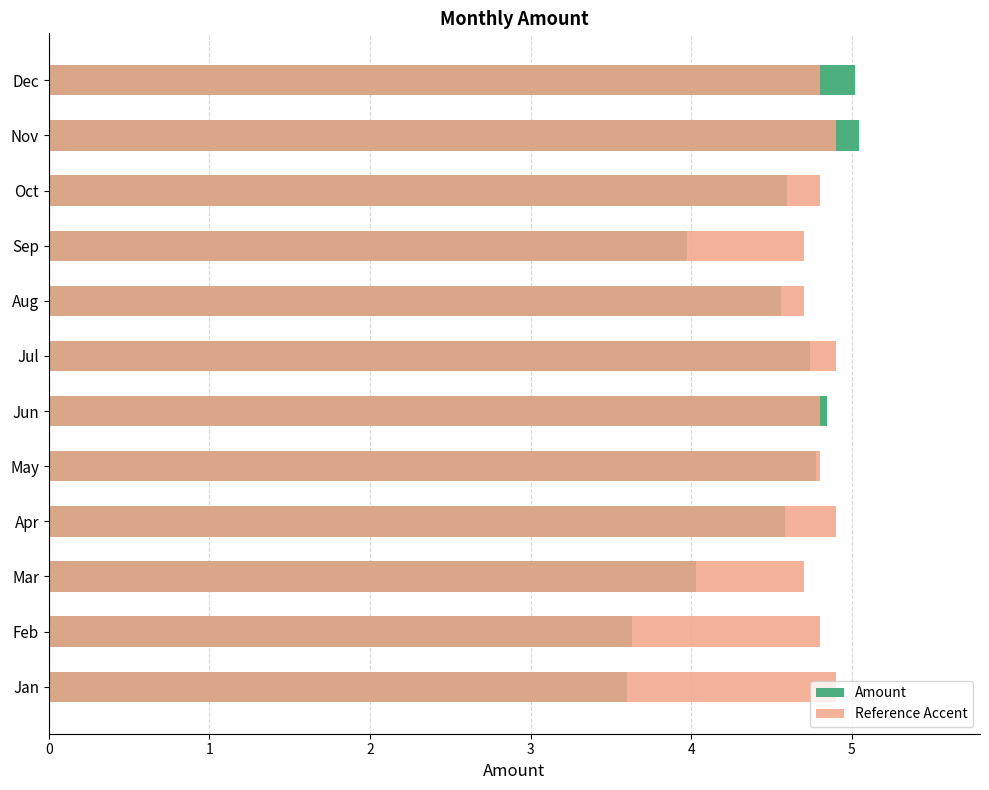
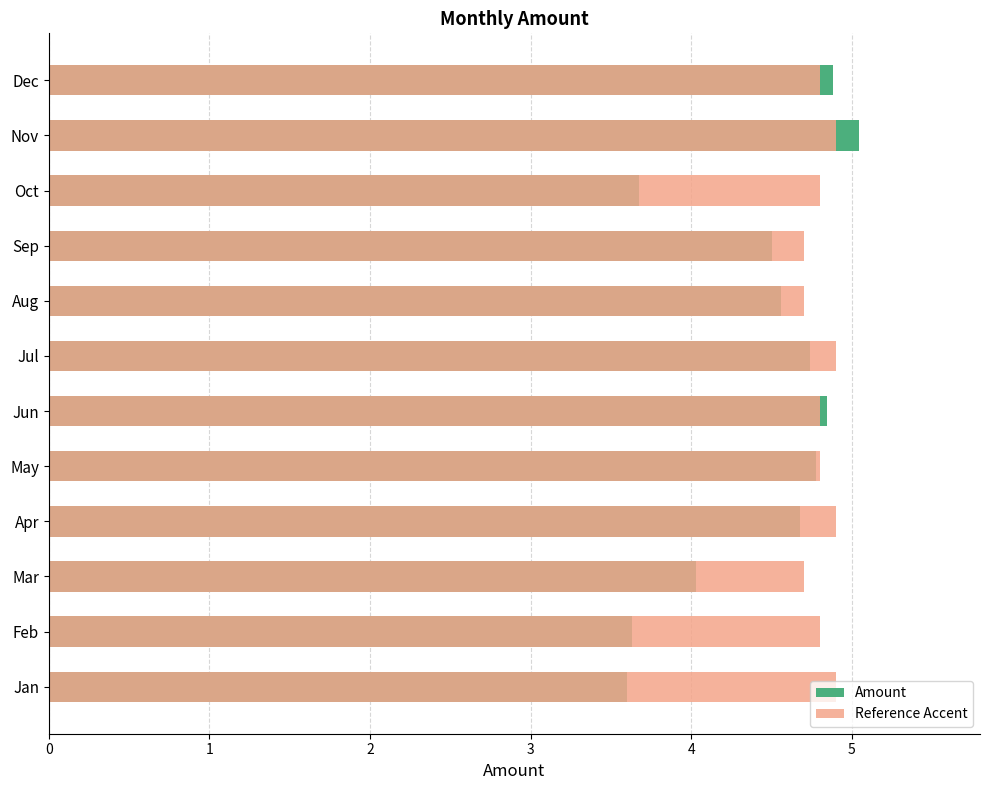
Amount, Dec: 5.02 -> 4.88
Amount, Oct: 4.59 -> 3.68
Amount, Sep: 3.98 -> 4.50
Amount, Apr: 4.58 -> 4.68
